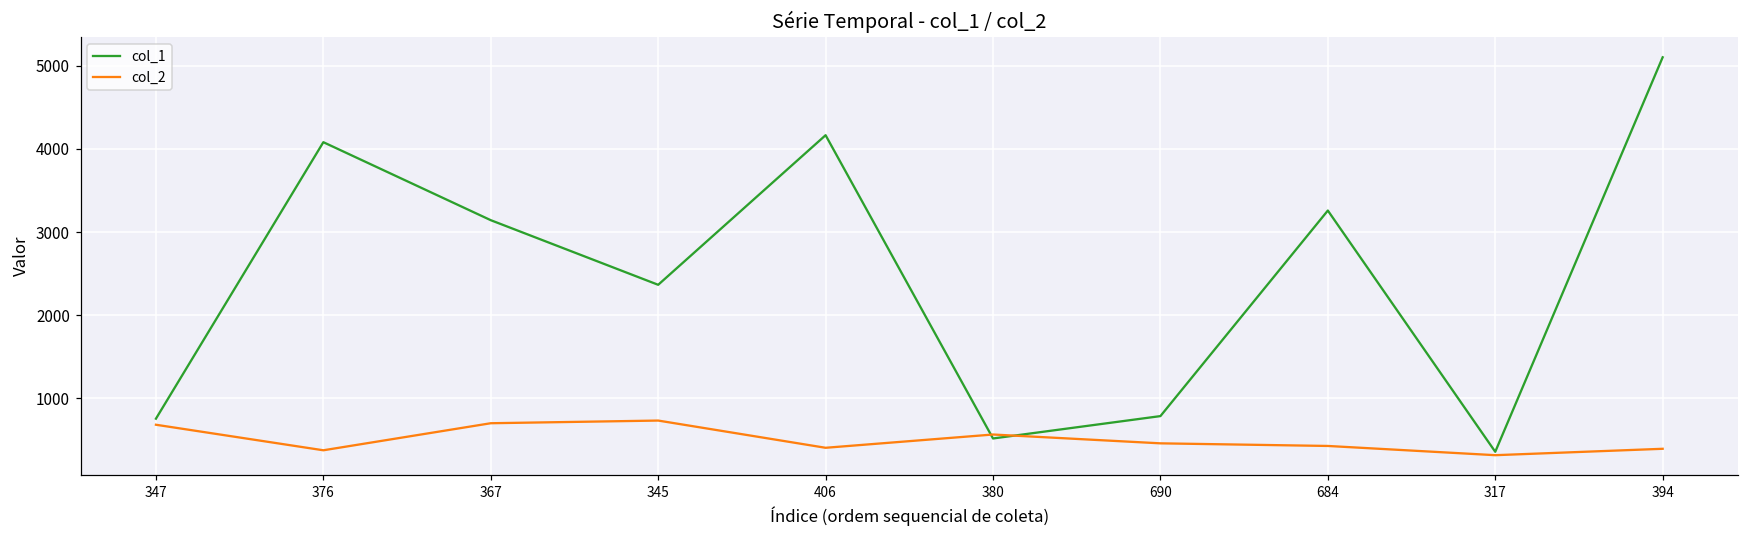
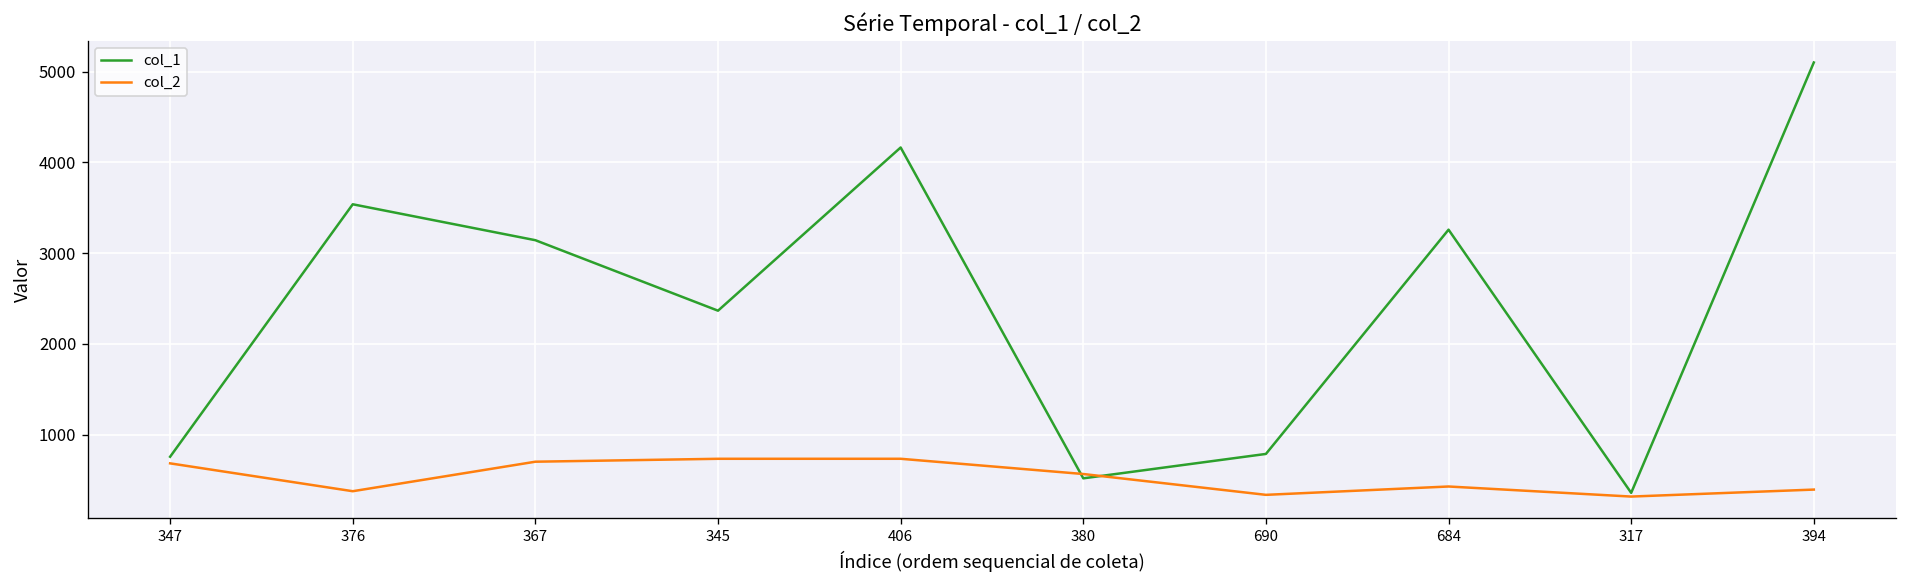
col_1, 376: 4100 -> 3500
col_2, 406: 400 -> 700
col_2, 690: 500 -> 300
